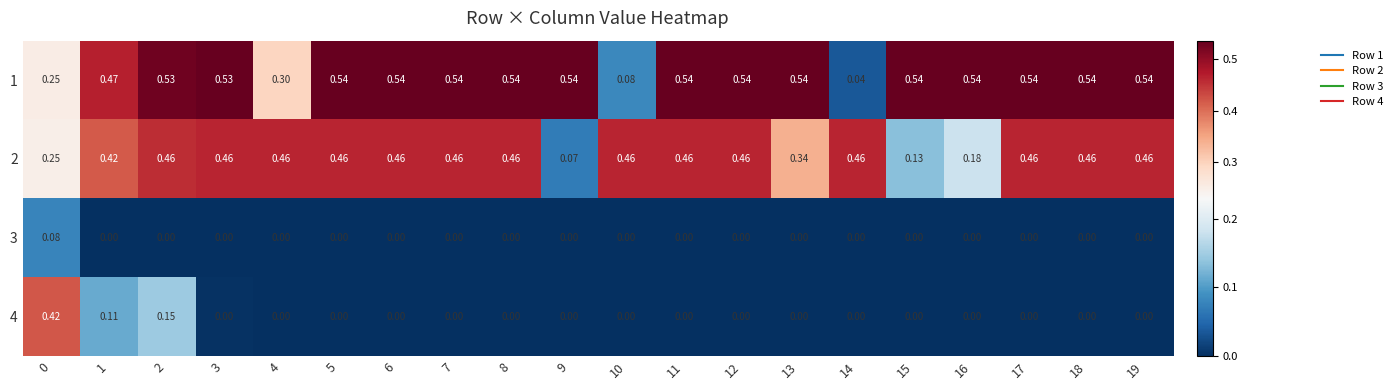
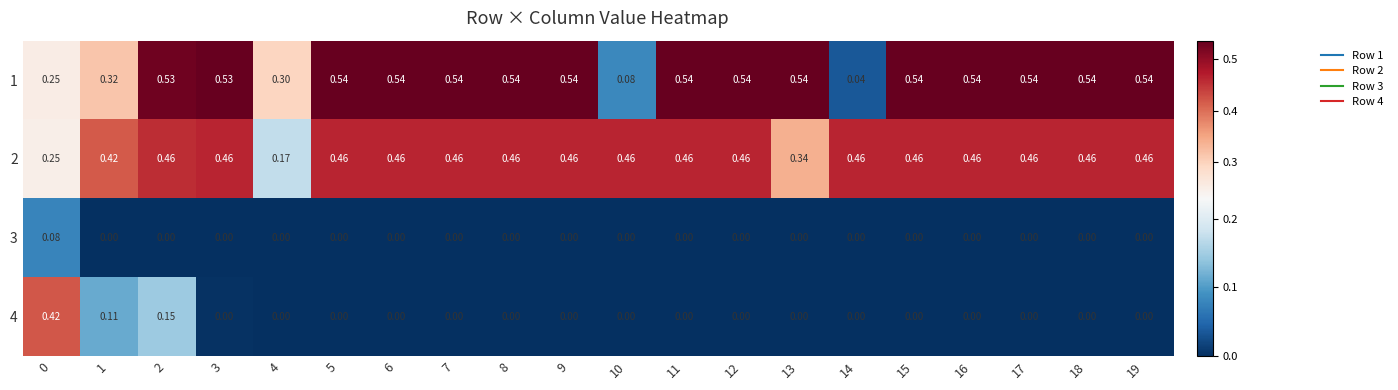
1, 1: 0.47 -> 0.32
2, 4: 0.46 -> 0.17
2, 9: 0.07 -> 0.46
2, 15: 0.13 -> 0.46
2, 16: 0.18 -> 0.46
